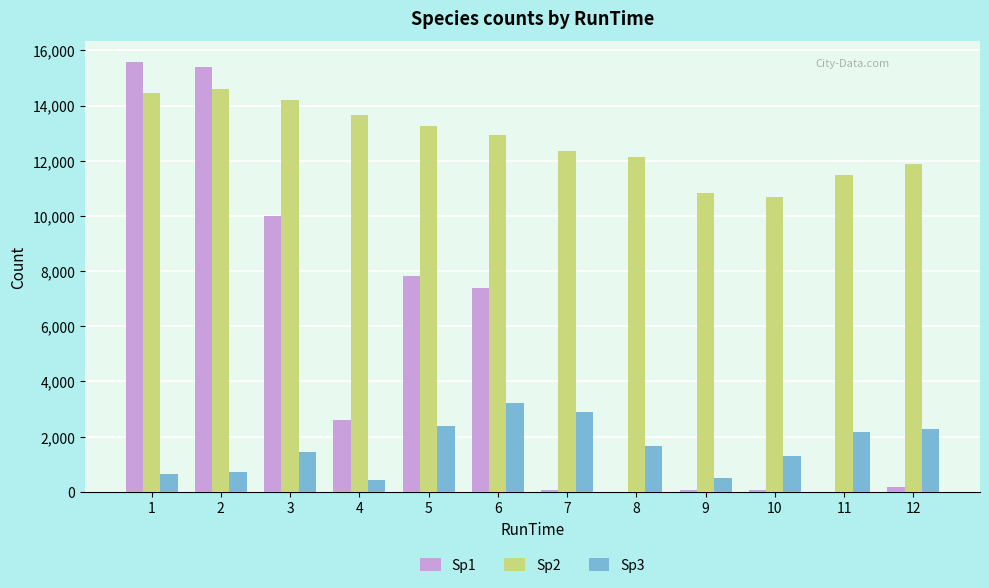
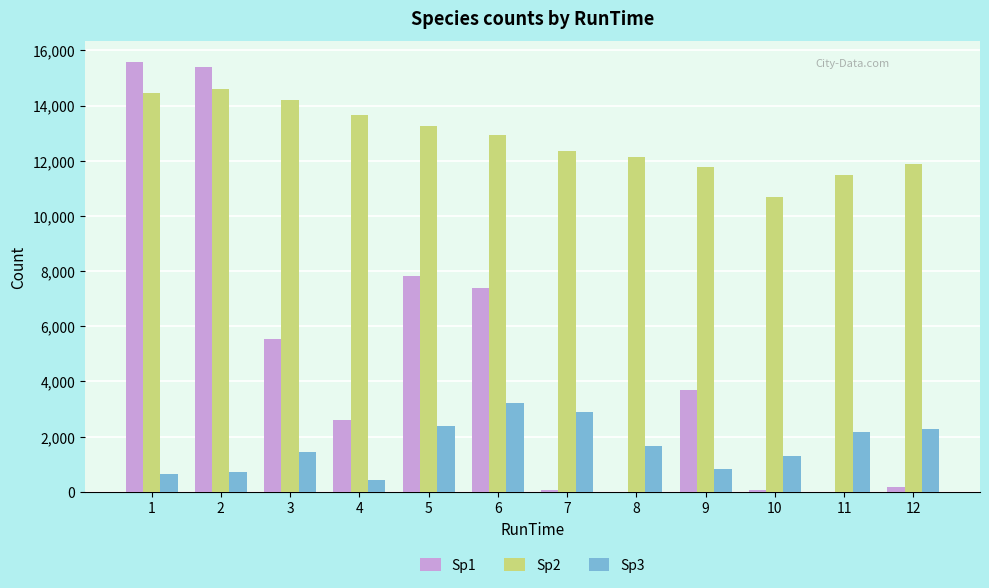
Sp1, 3: 10,000 -> 5,500
Sp1, 9: 100 -> 3,700
Sp2, 9: 10,800 -> 11,800
Sp3, 9: 500 -> 800
